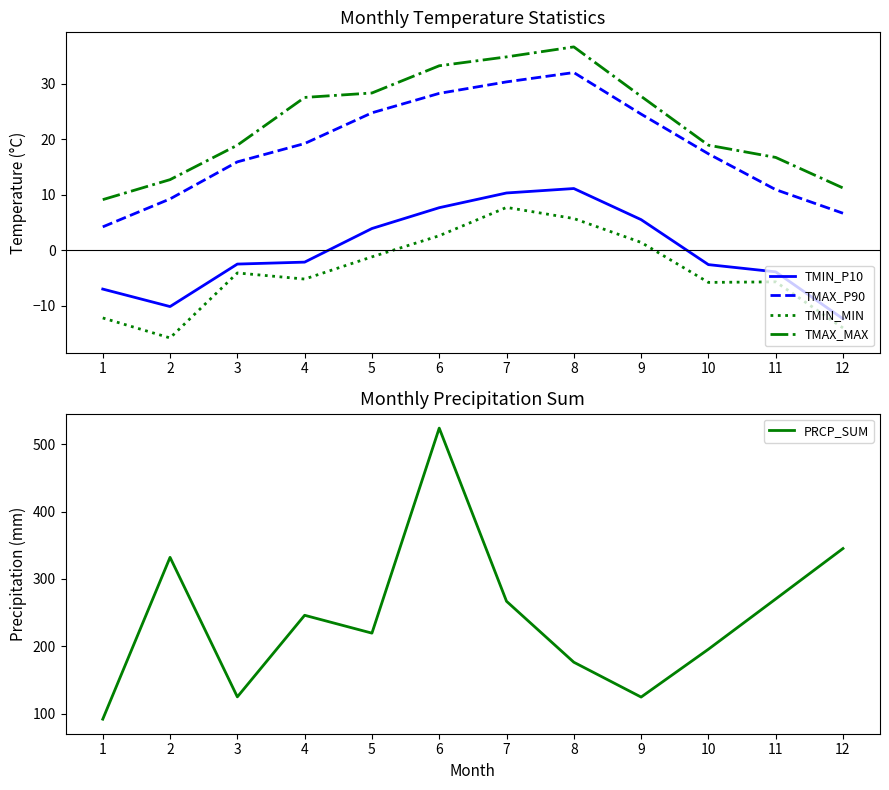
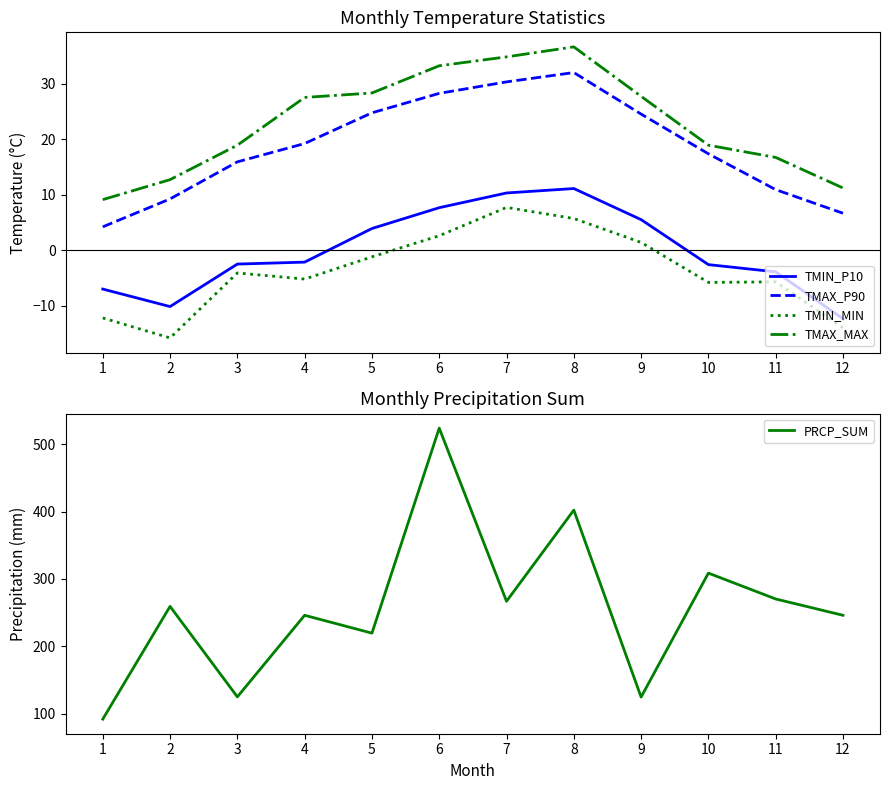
Monthly Precipitation Sum, 2: 330 -> 260
Monthly Precipitation Sum, 8: 180 -> 400
Monthly Precipitation Sum, 10: 200 -> 310
Monthly Precipitation Sum, 12: 350 -> 250
